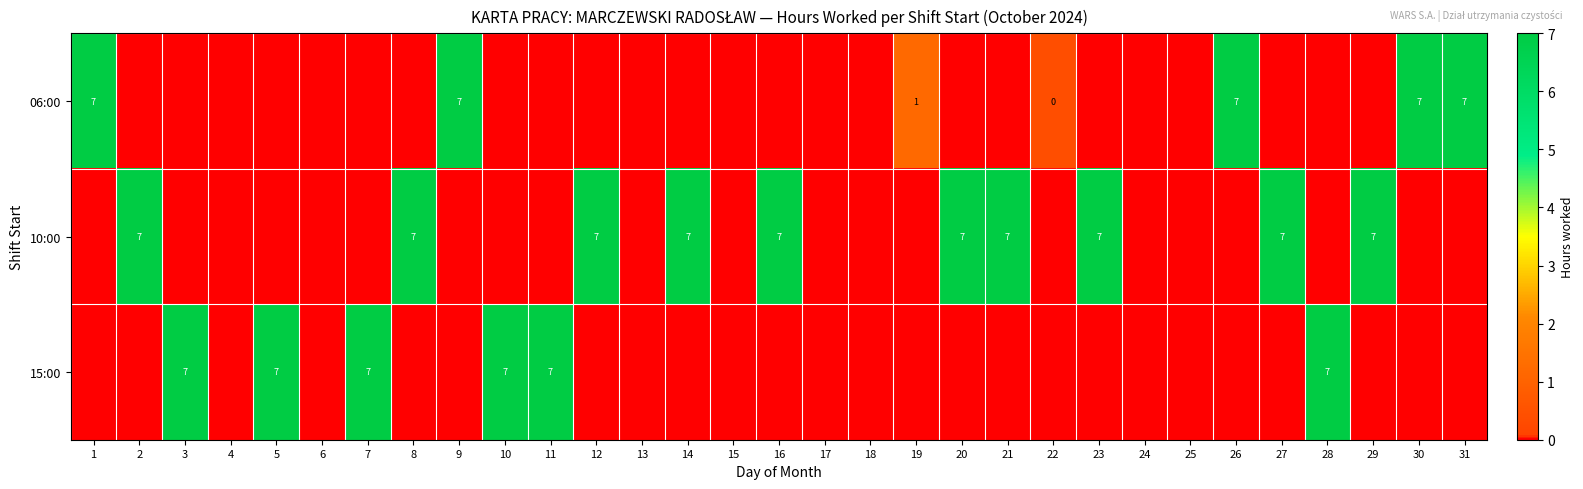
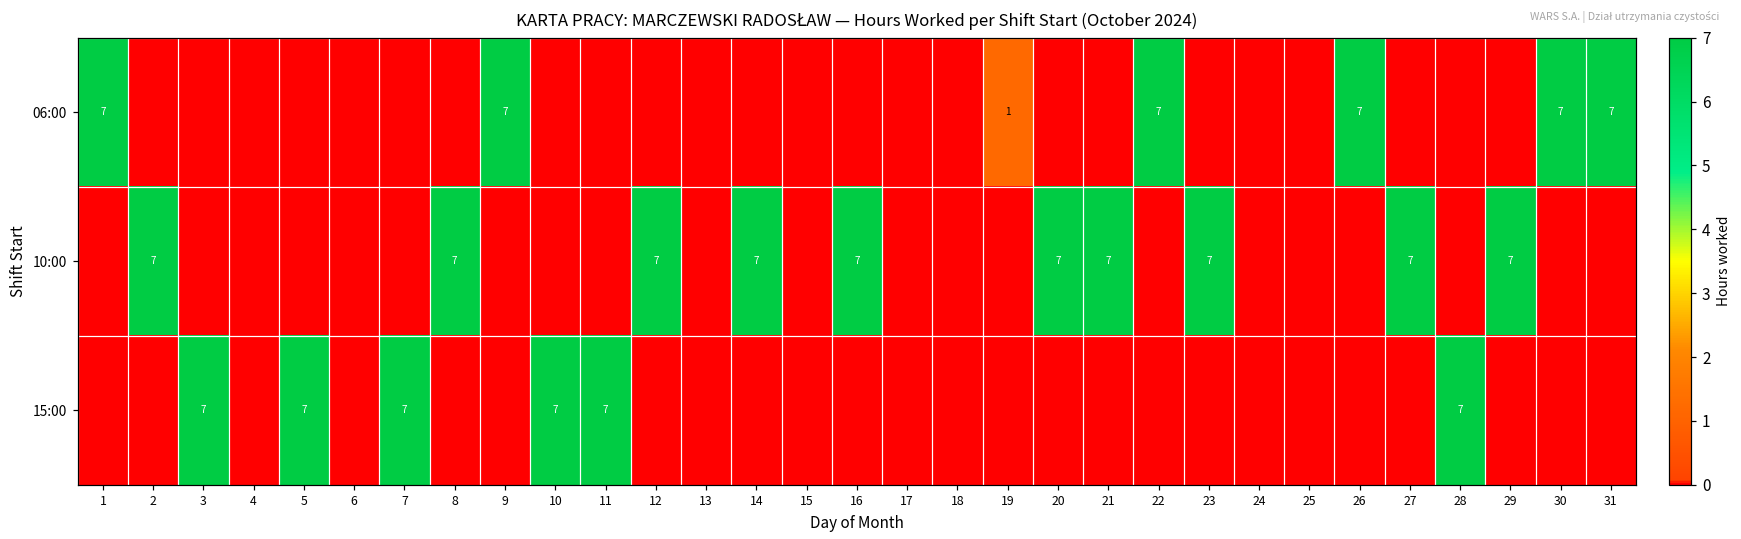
06:00, 22: 0 -> 7
